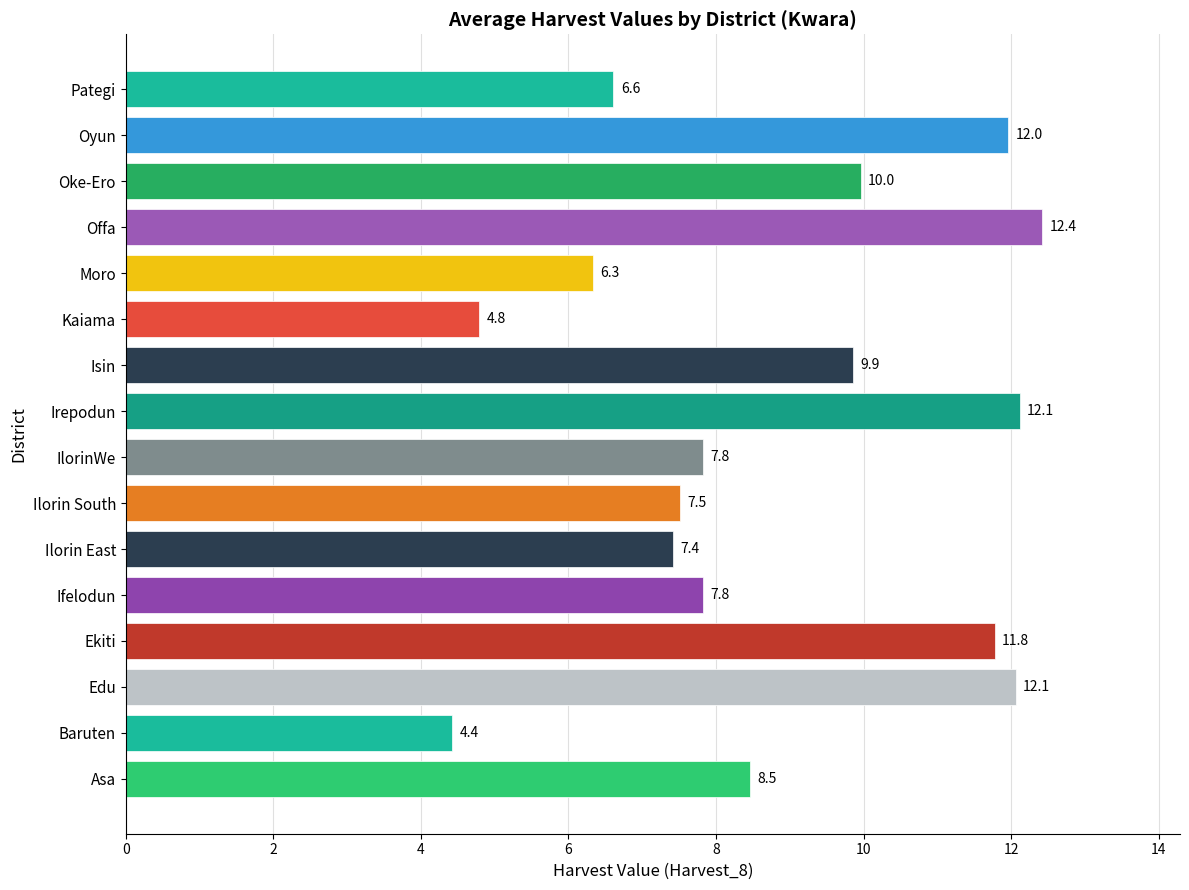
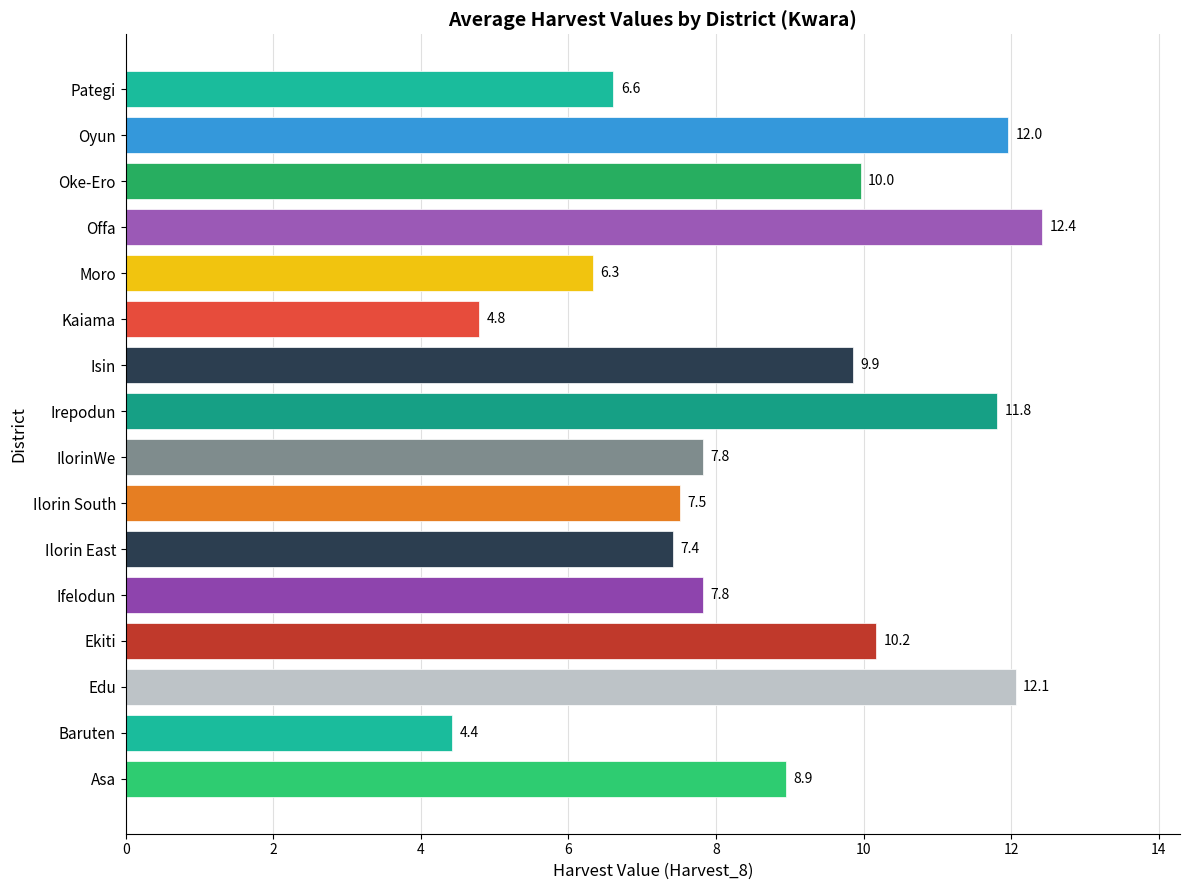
Irepodun: 12.1 -> 11.8
Ekiti: 11.8 -> 10.2
Asa: 8.5 -> 8.9
